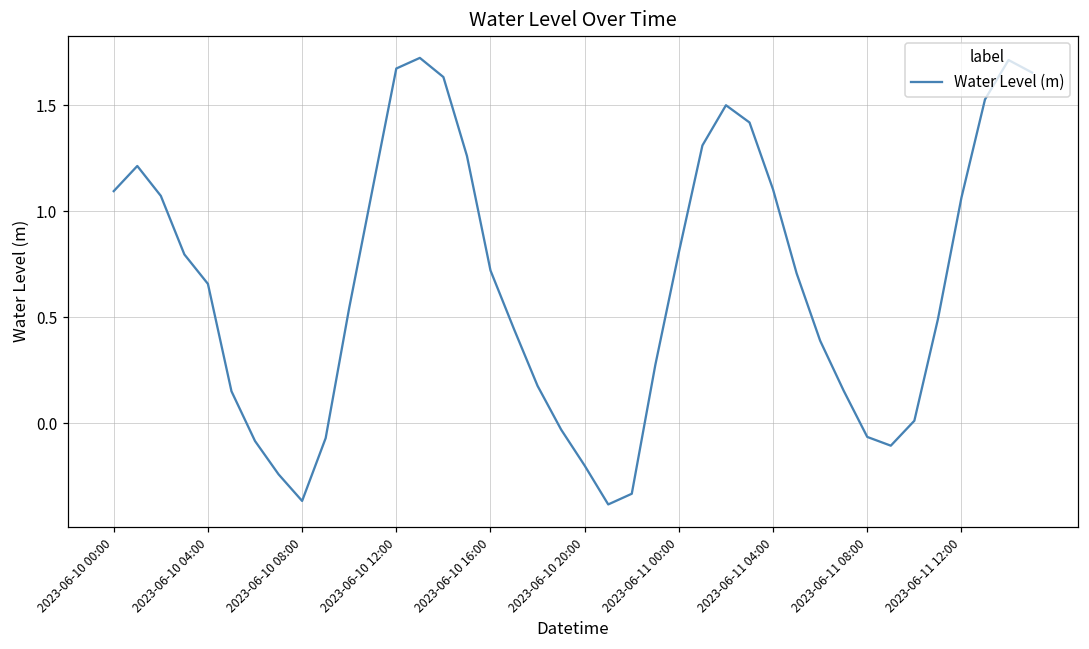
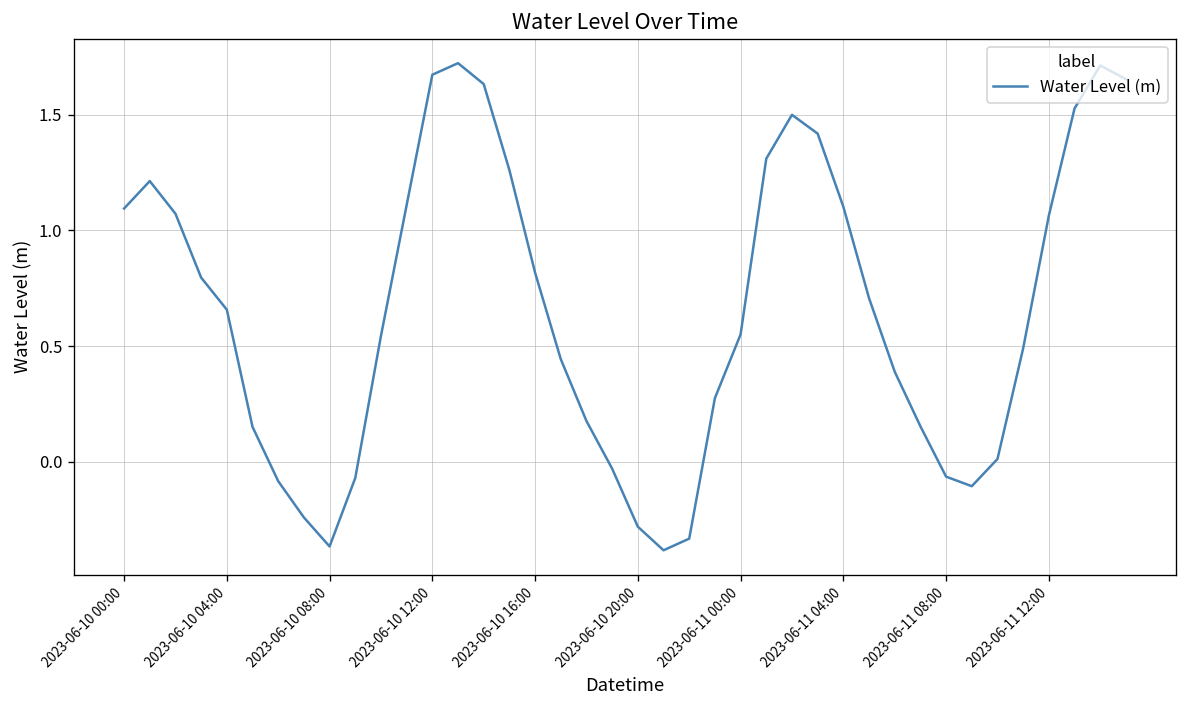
2023-06-10 16:00: 0.72 -> 0.82
2023-06-10 20:00: -0.20 -> -0.28
2023-06-11 00:00: 0.81 -> 0.55
